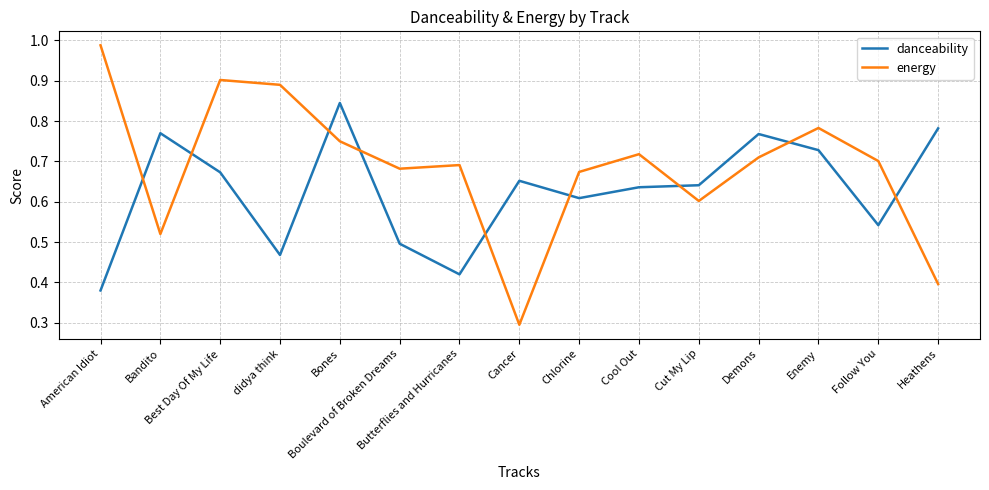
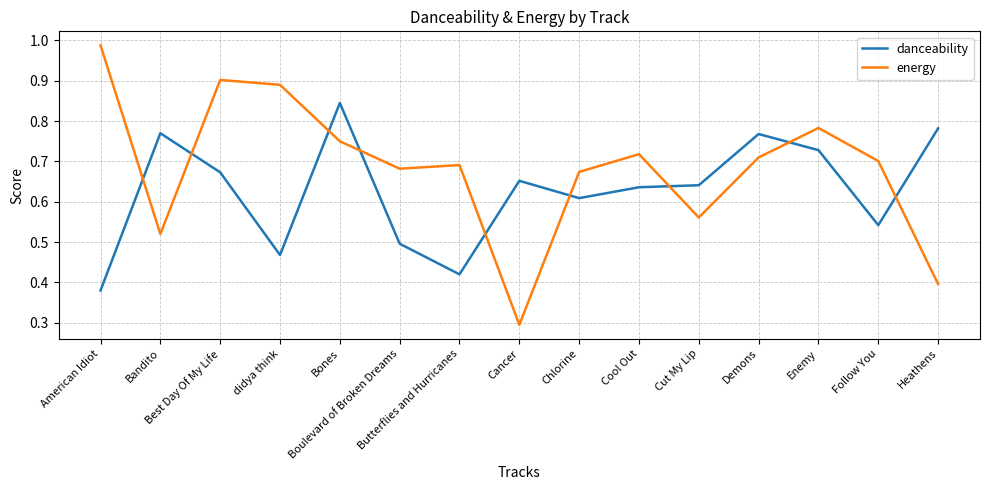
energy, Cut My Lip: 0.60 -> 0.56
